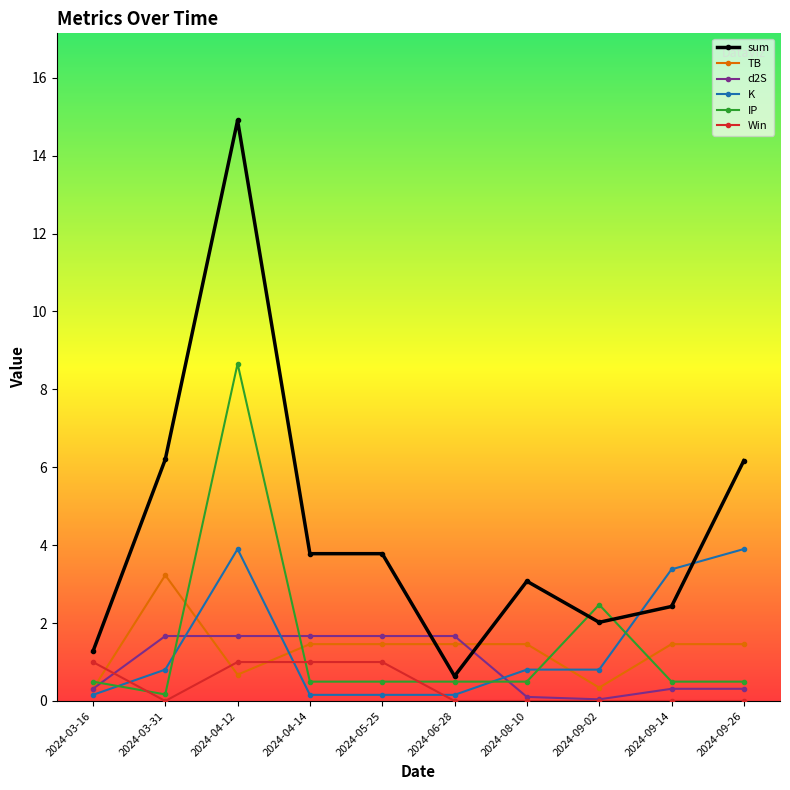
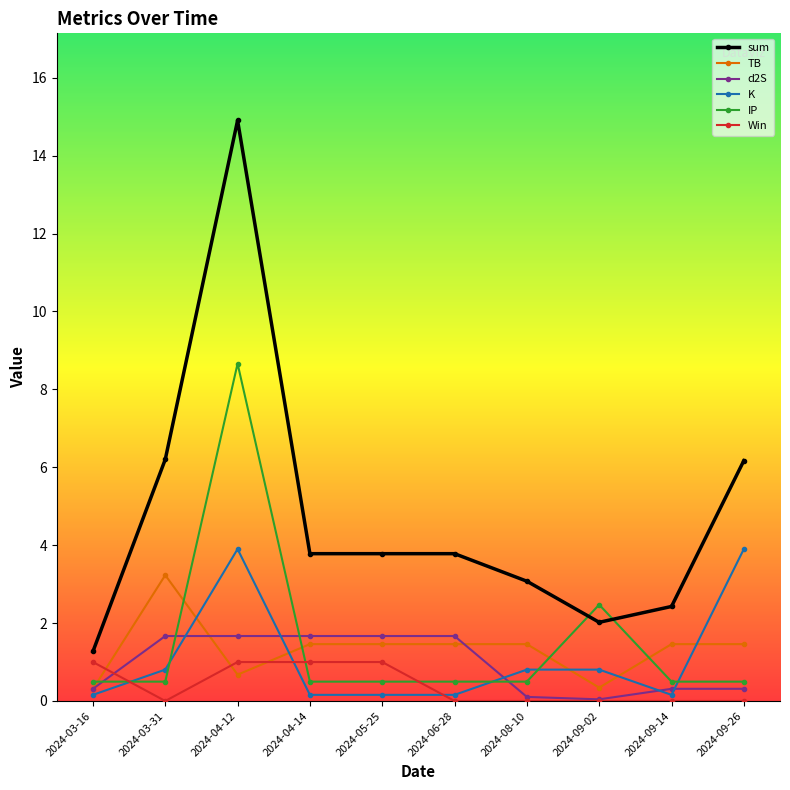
IP, 2024-03-31: 0.2 -> 0.5
sum, 2024-06-28: 0.6 -> 3.8
K, 2024-09-14: 3.4 -> 0.2
